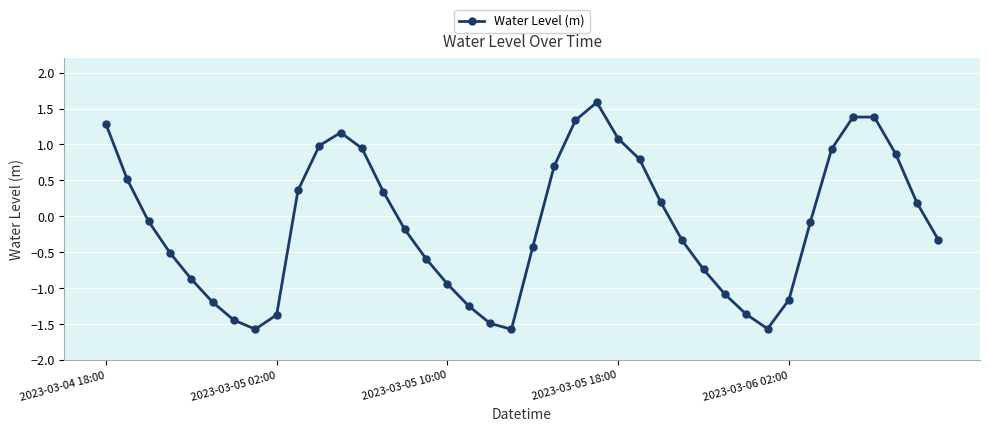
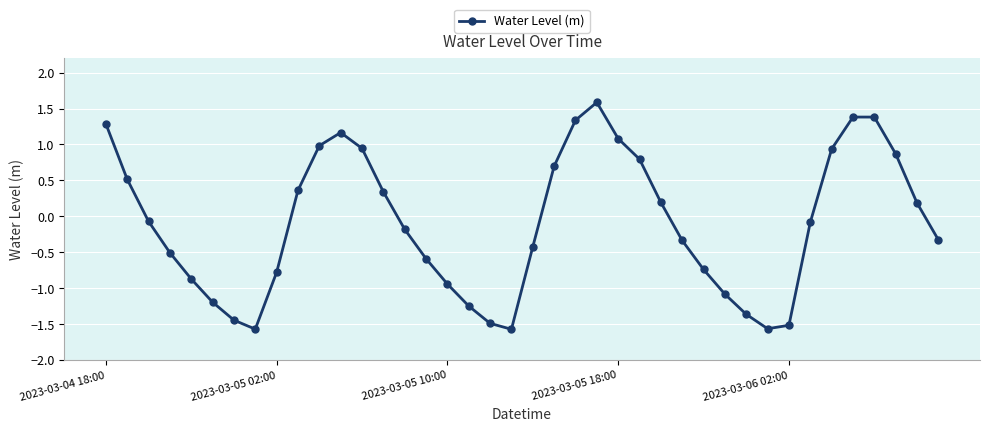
2023-03-05 02:00: -1.4 -> -0.8
2023-03-06 02:00: -1.2 -> -1.5
